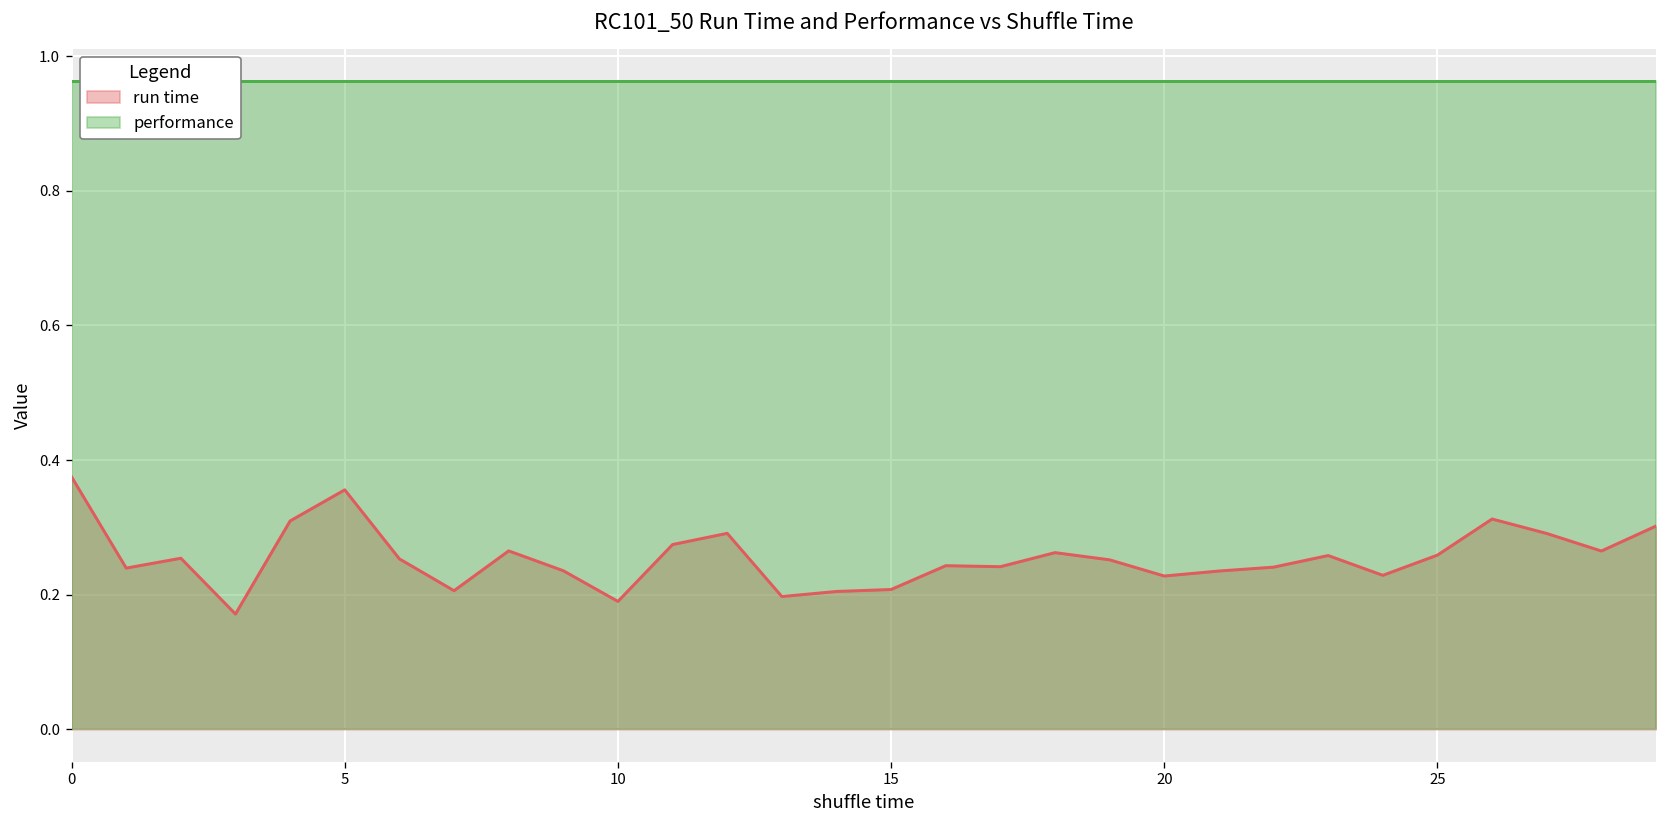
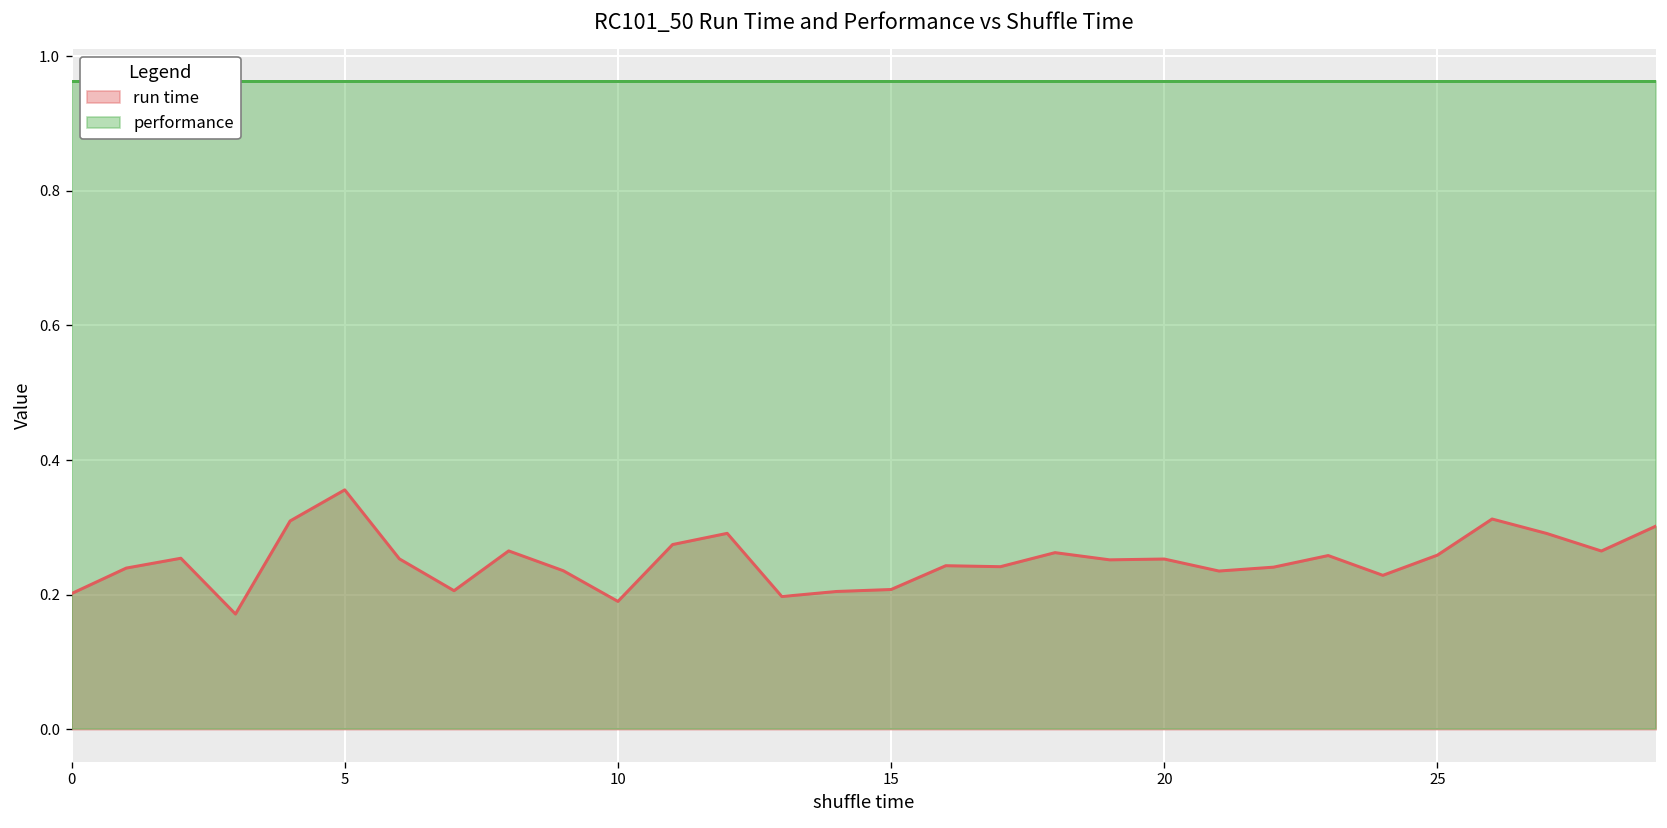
run time, 0: 0.38 -> 0.20
run time, 20: 0.23 -> 0.25
